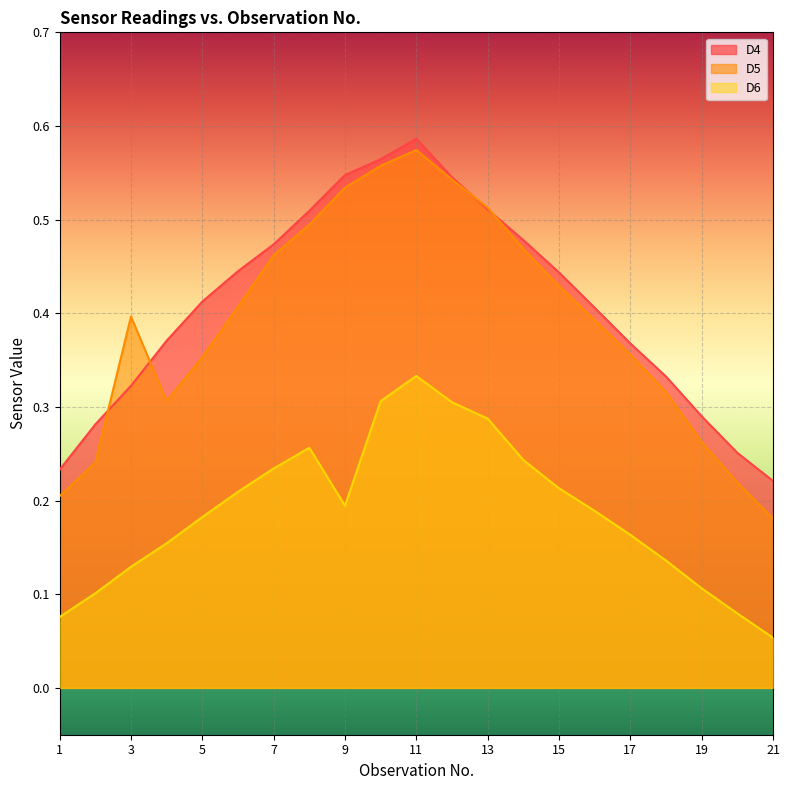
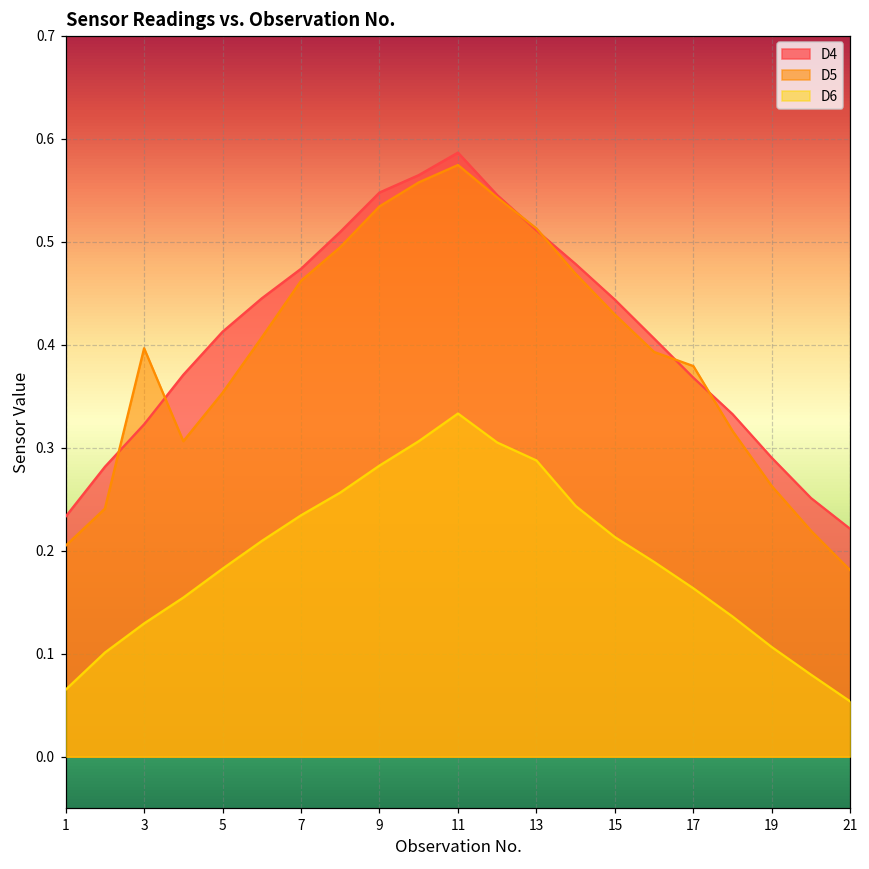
D6, 1: 0.08 -> 0.06
D6, 9: 0.19 -> 0.28
D5, 17: 0.36 -> 0.38
